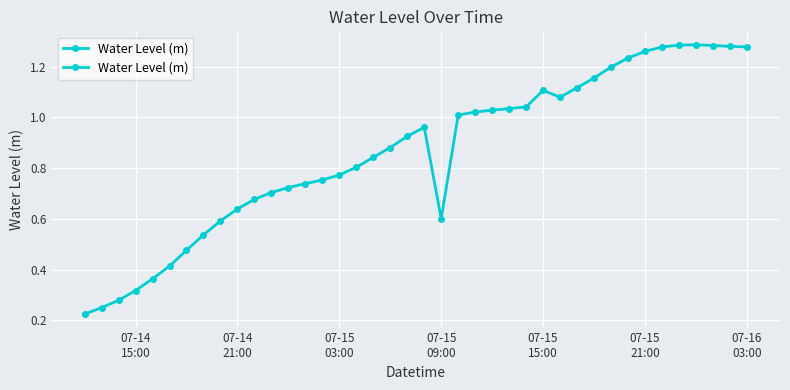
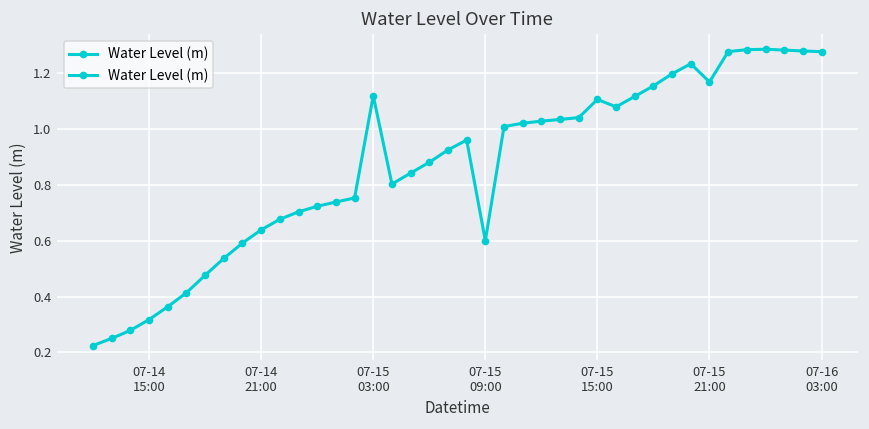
07-15 03:00: 0.77 -> 1.12
07-15 21:00: 1.26 -> 1.17
